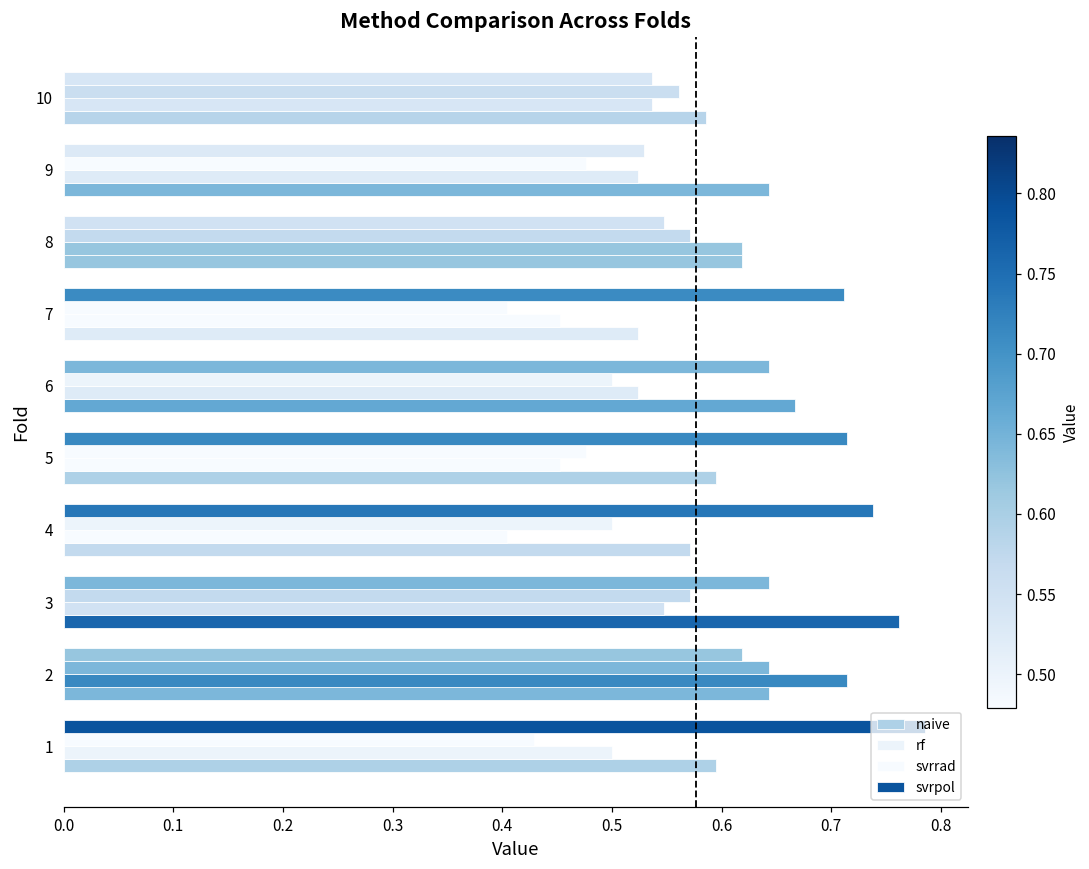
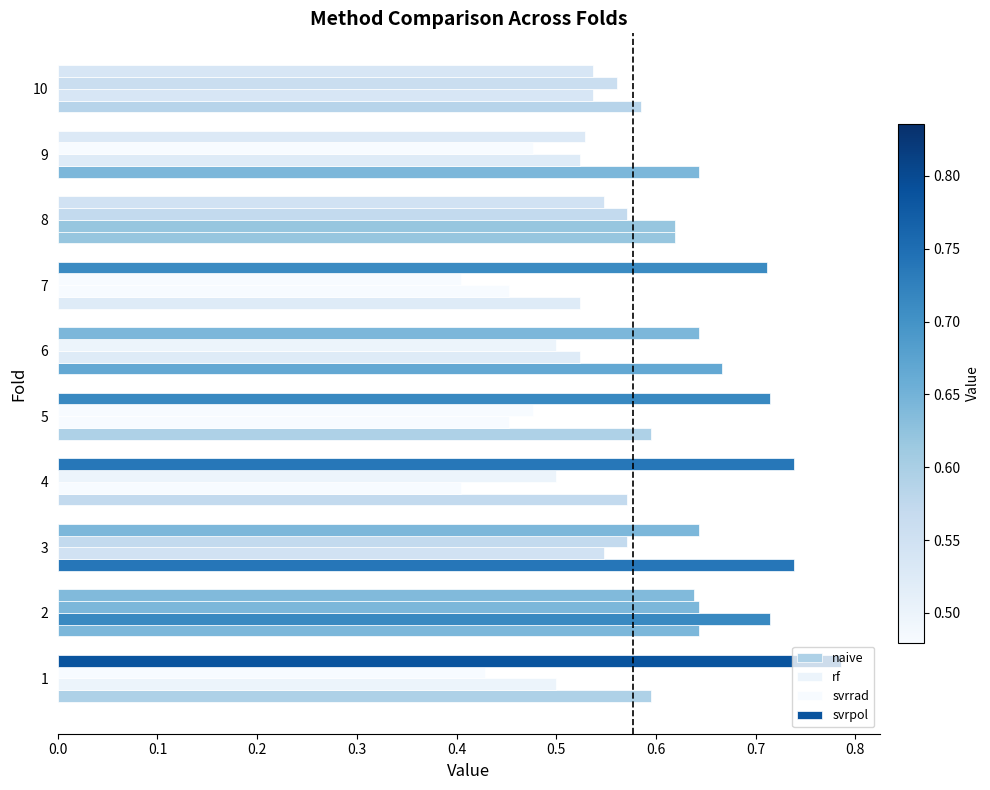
naive, 3: 0.76 -> 0.74
svrpol, 2: 0.62 -> 0.64
